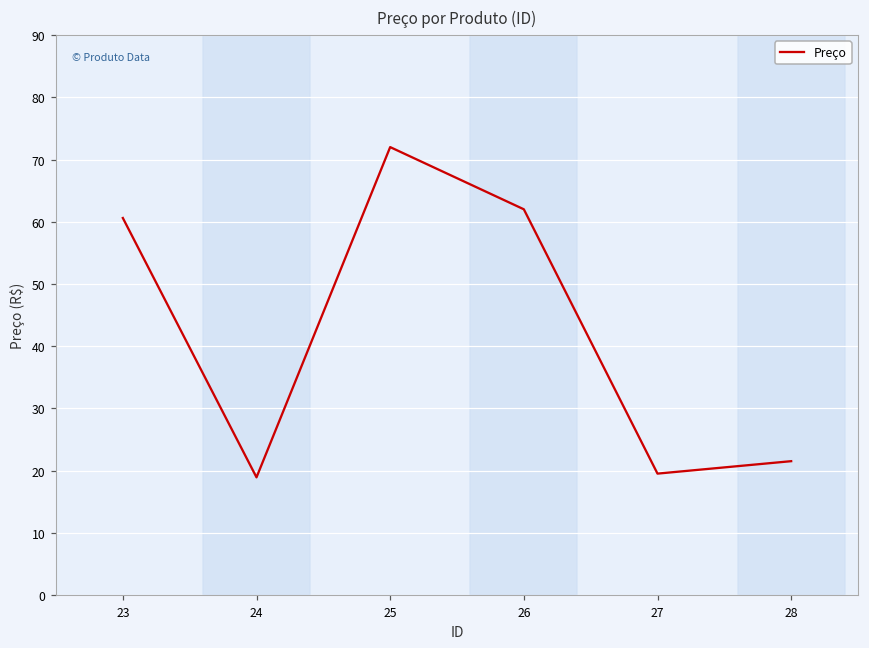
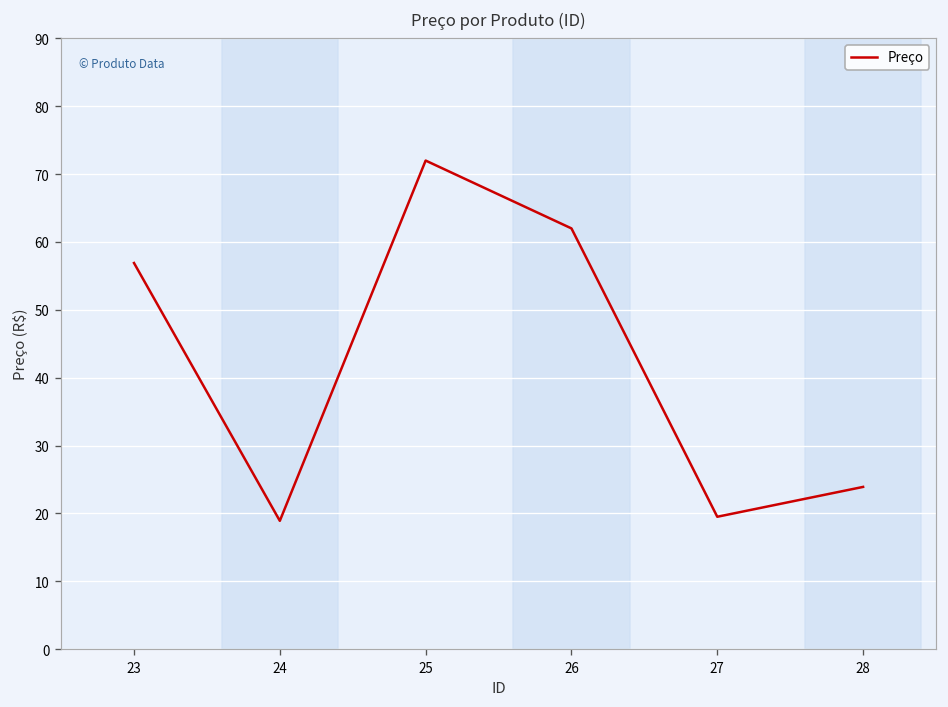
23: 61 -> 57
28: 22 -> 24
